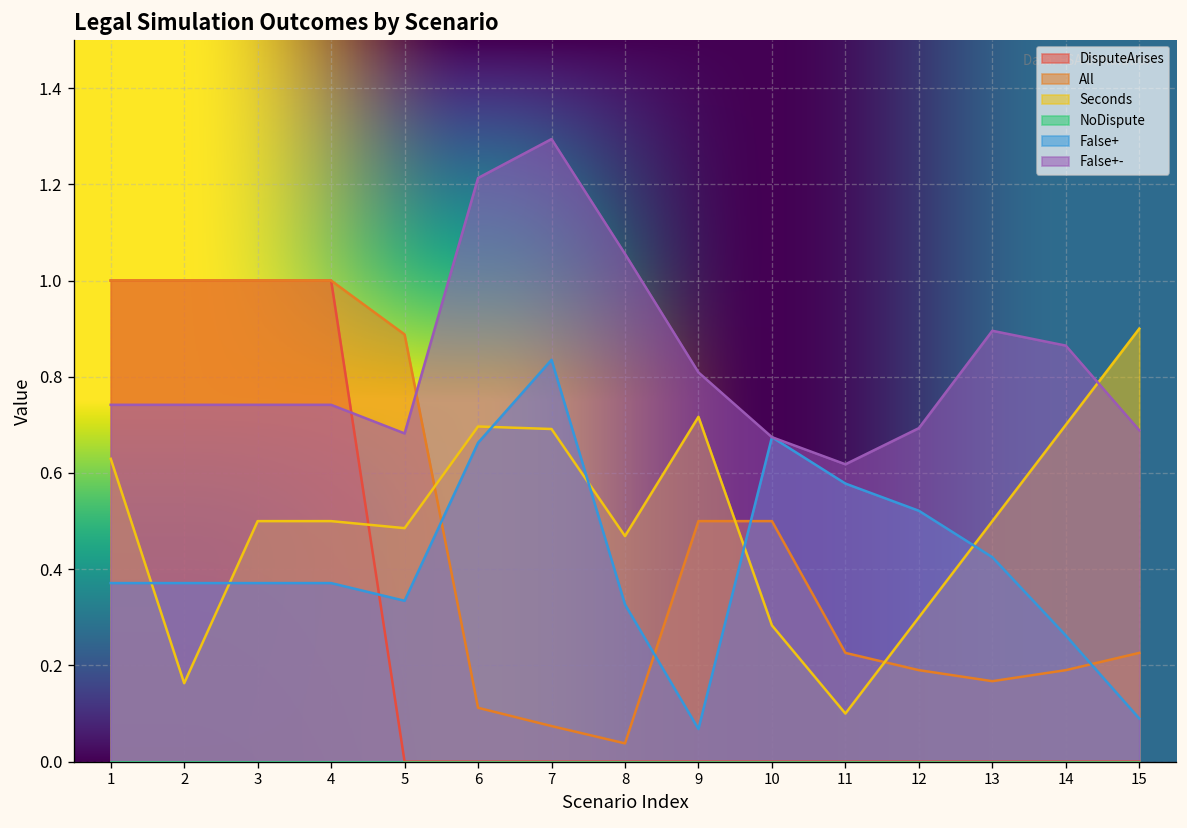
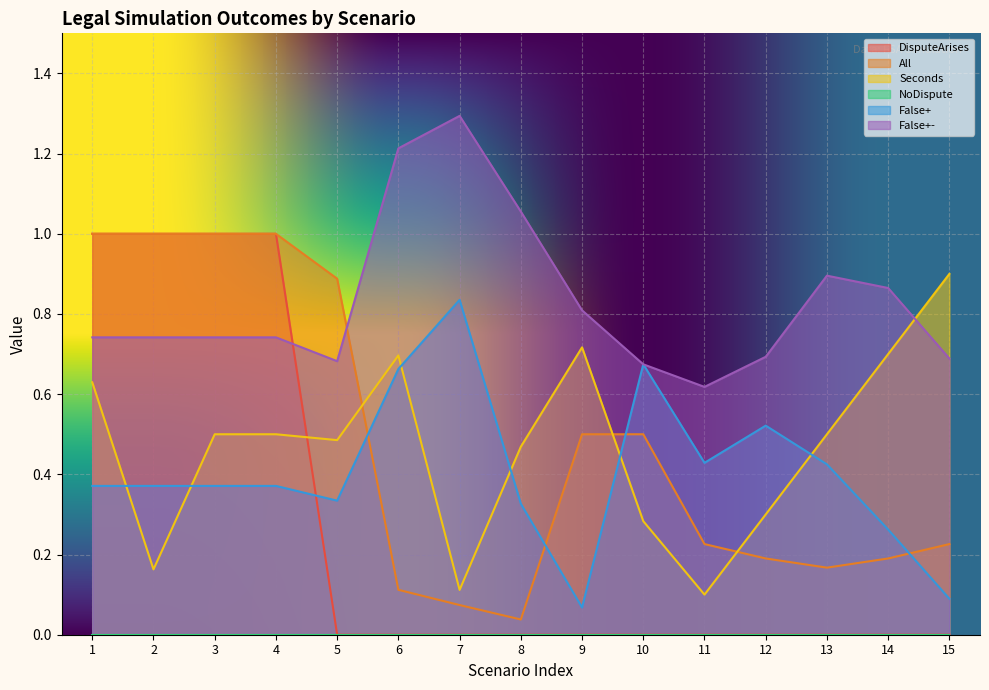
Seconds, 7: 0.69 -> 0.11
False+, 11: 0.58 -> 0.43
